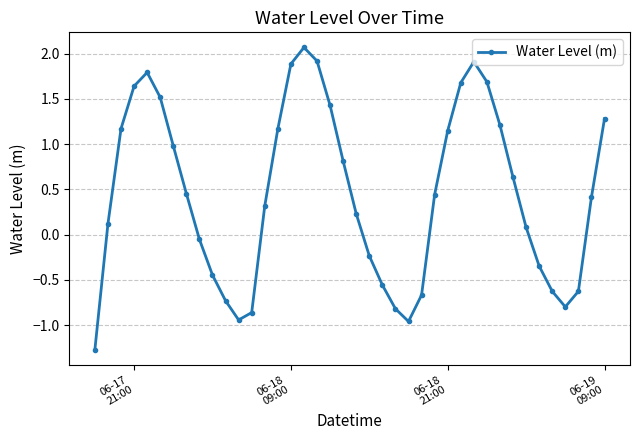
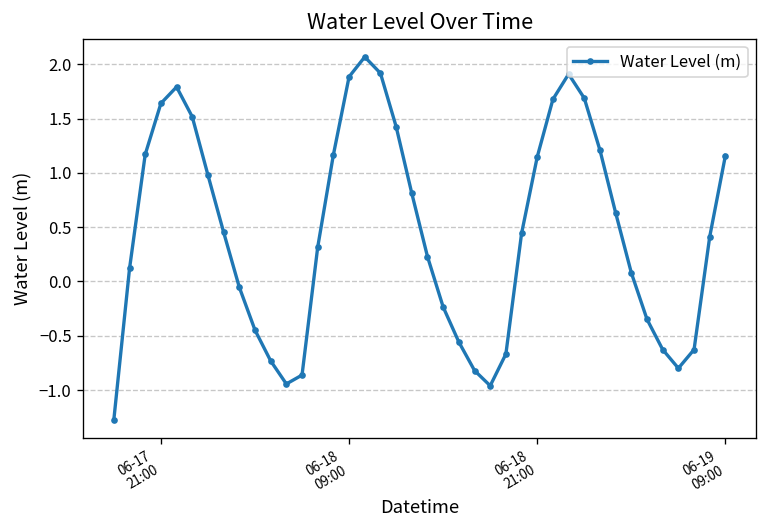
06-19 09:00: 1.3 -> 1.2
